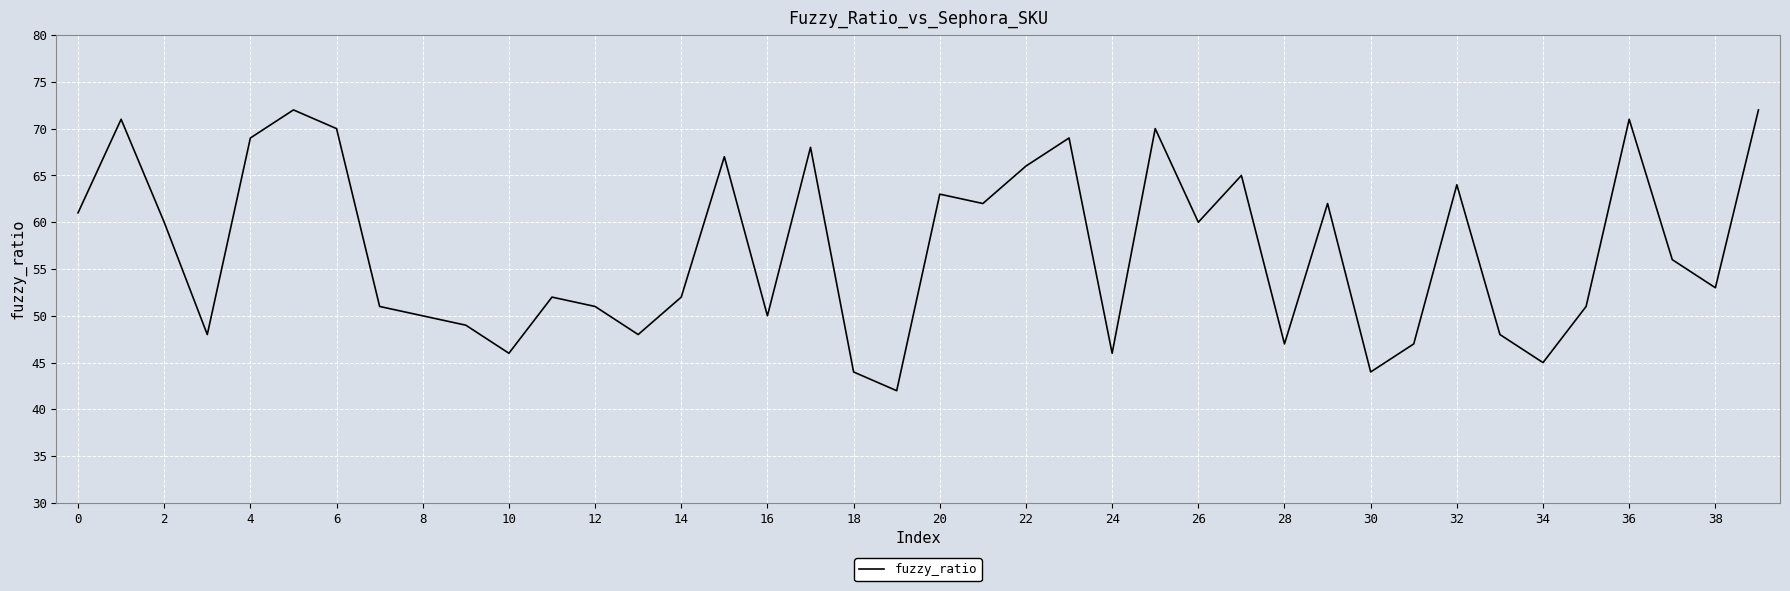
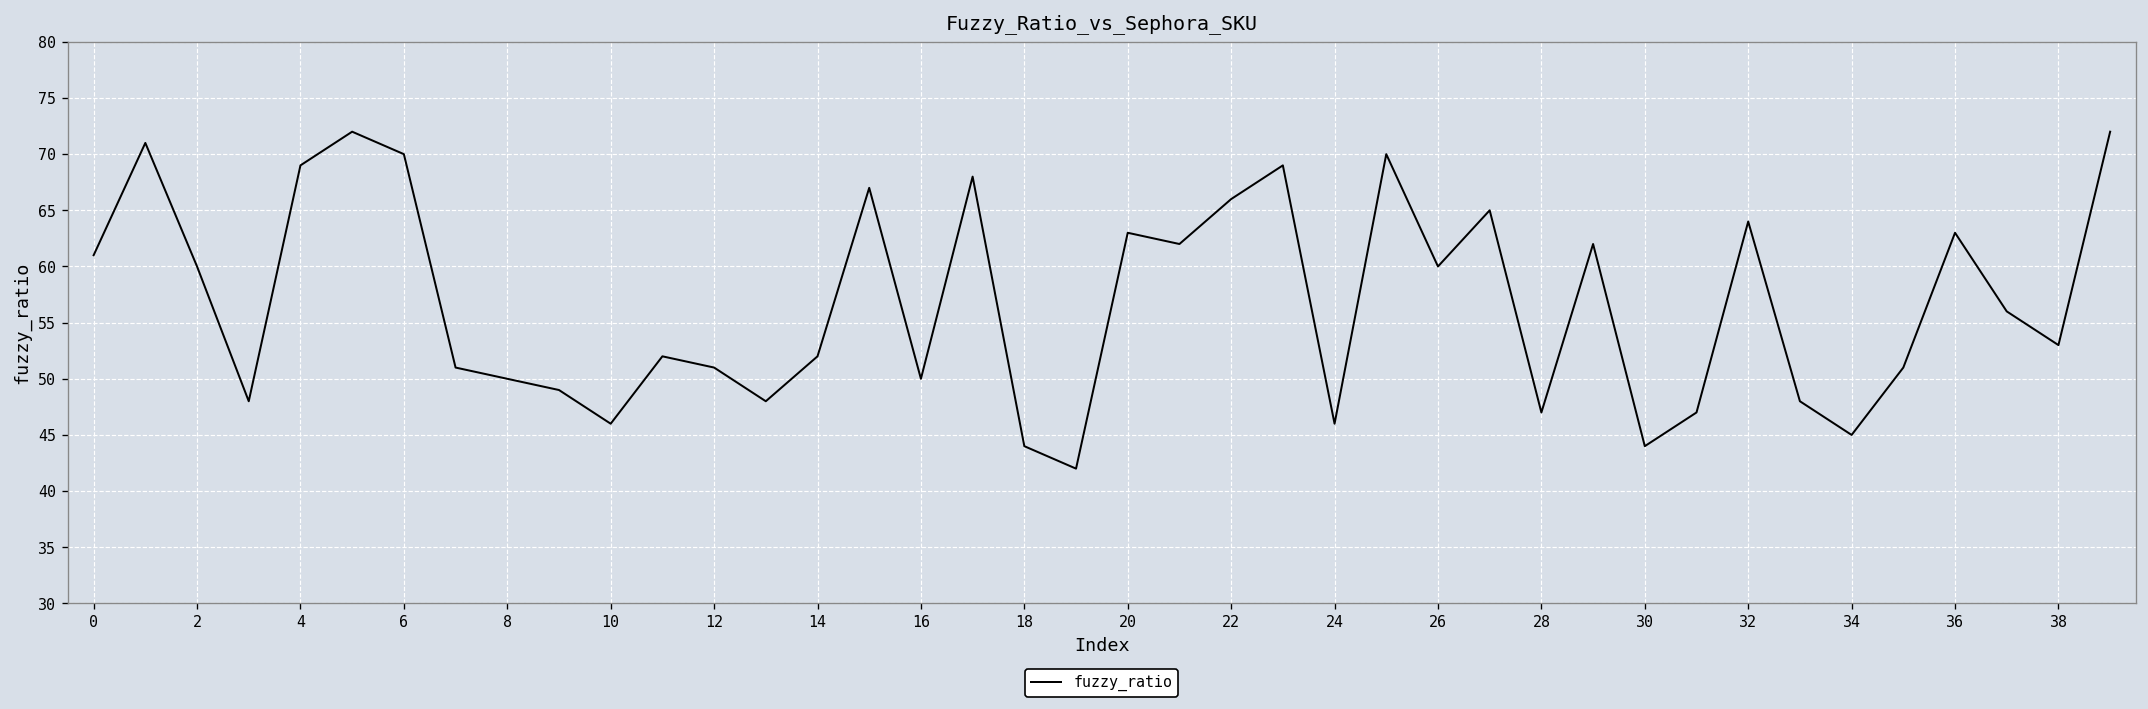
36: 71 -> 63
